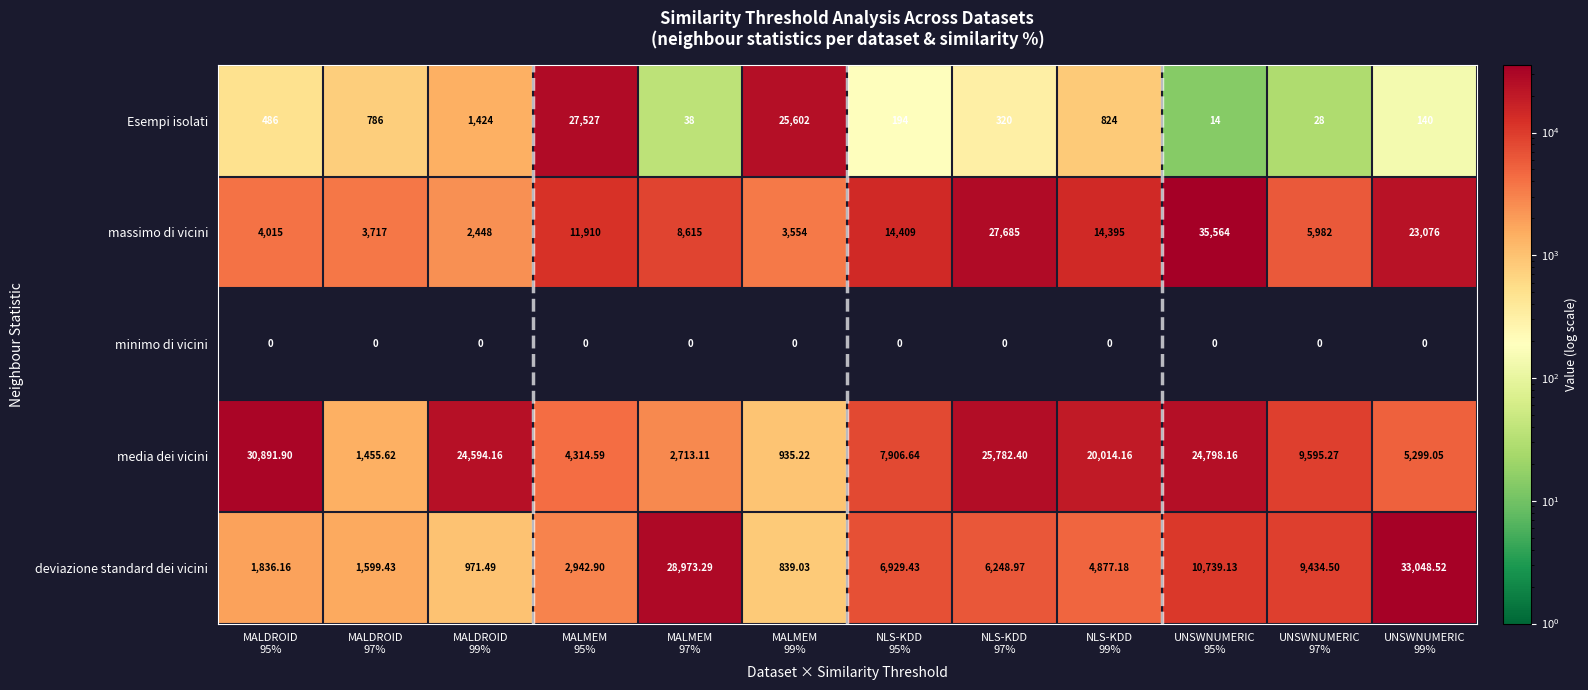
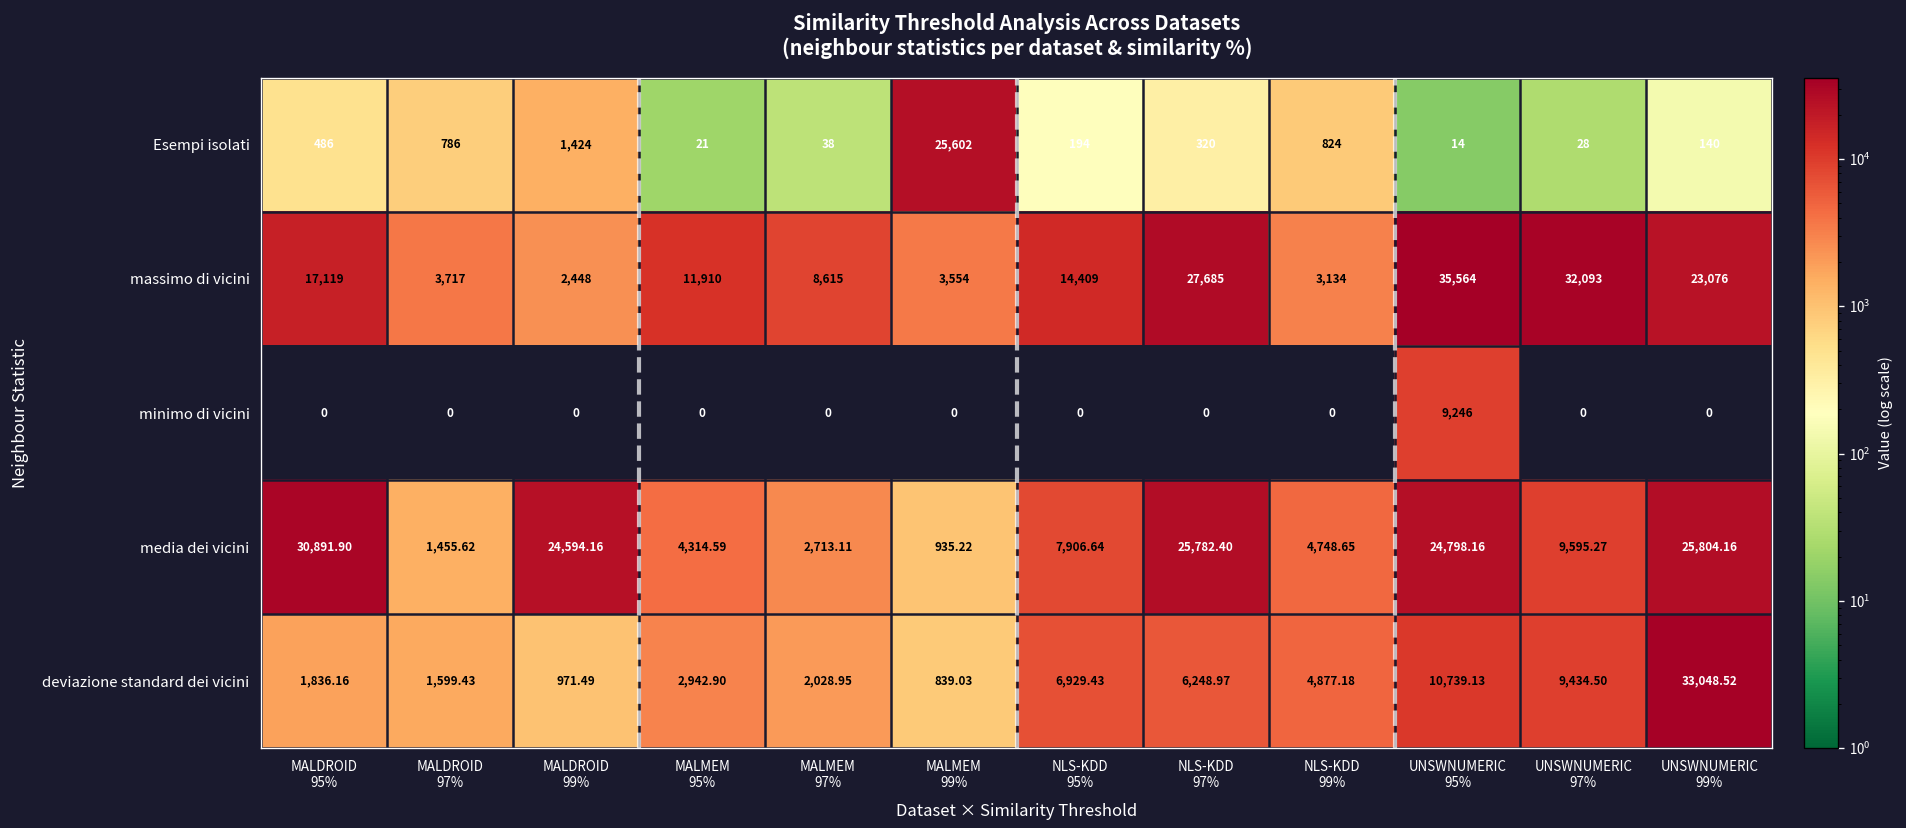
Esempi isolati, MALMEM 95%: 27,527 -> 21
massimo di vicini, MALDROID 95%: 4,015 -> 17,119
massimo di vicini, NLS-KDD 99%: 14,395 -> 3,134
massimo di vicini, UNSWNUMERIC 97%: 5,982 -> 32,093
minimo di vicini, UNSWNUMERIC 95%: 0 -> 9,246
media dei vicini, NLS-KDD 99%: 20,014.16 -> 4,748.65
media dei vicini, UNSWNUMERIC 99%: 5,299.05 -> 25,804.16
deviazione standard dei vicini, MALMEM 97%: 28,973.29 -> 2,028.95
